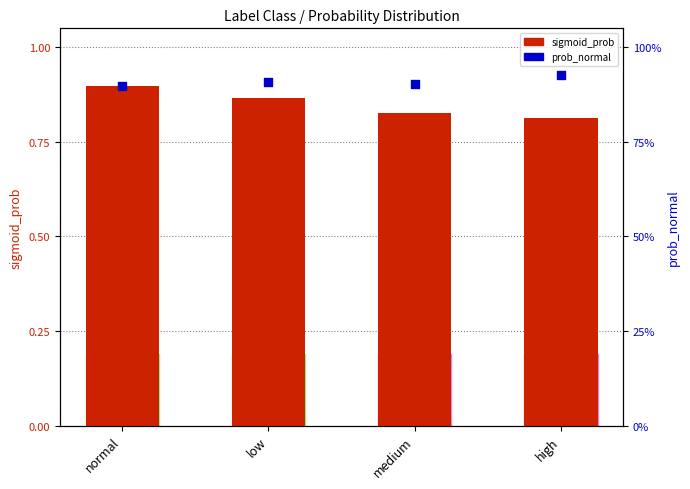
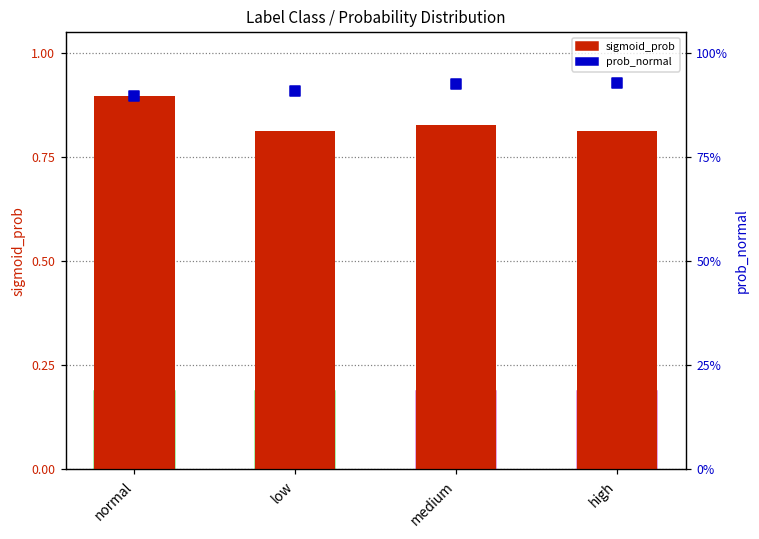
sigmoid_prob, low: 0.86 -> 0.81
prob_normal, medium: 90% -> 92%
